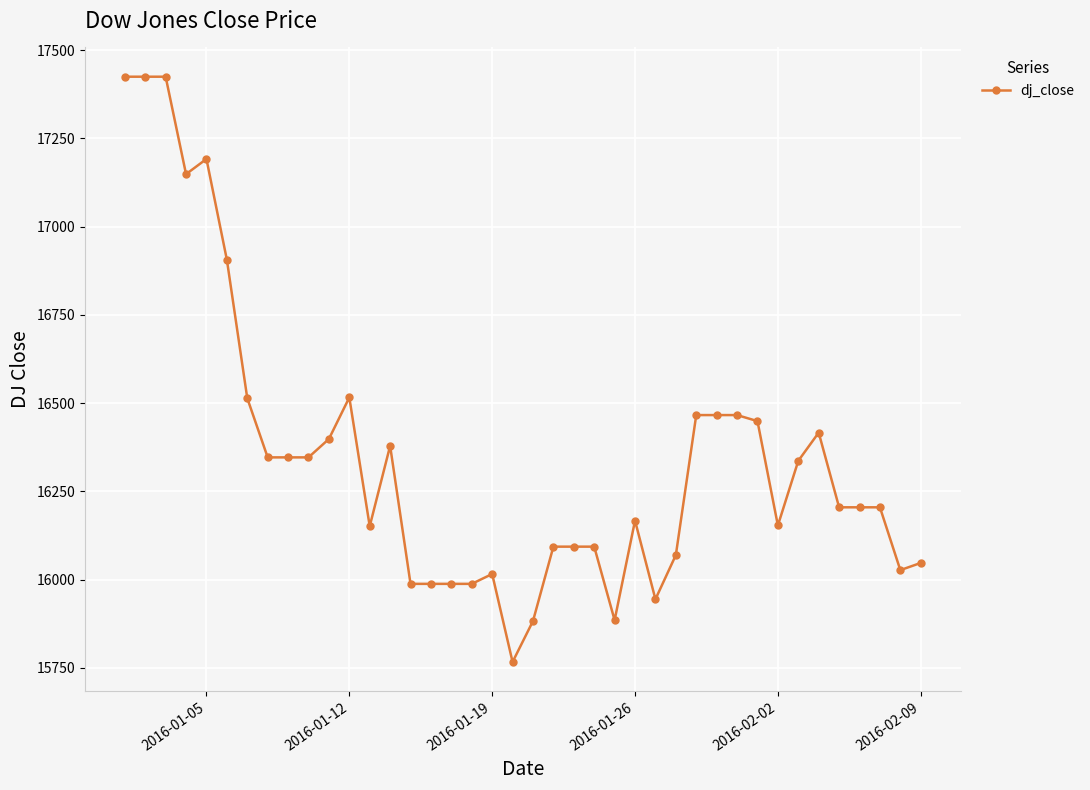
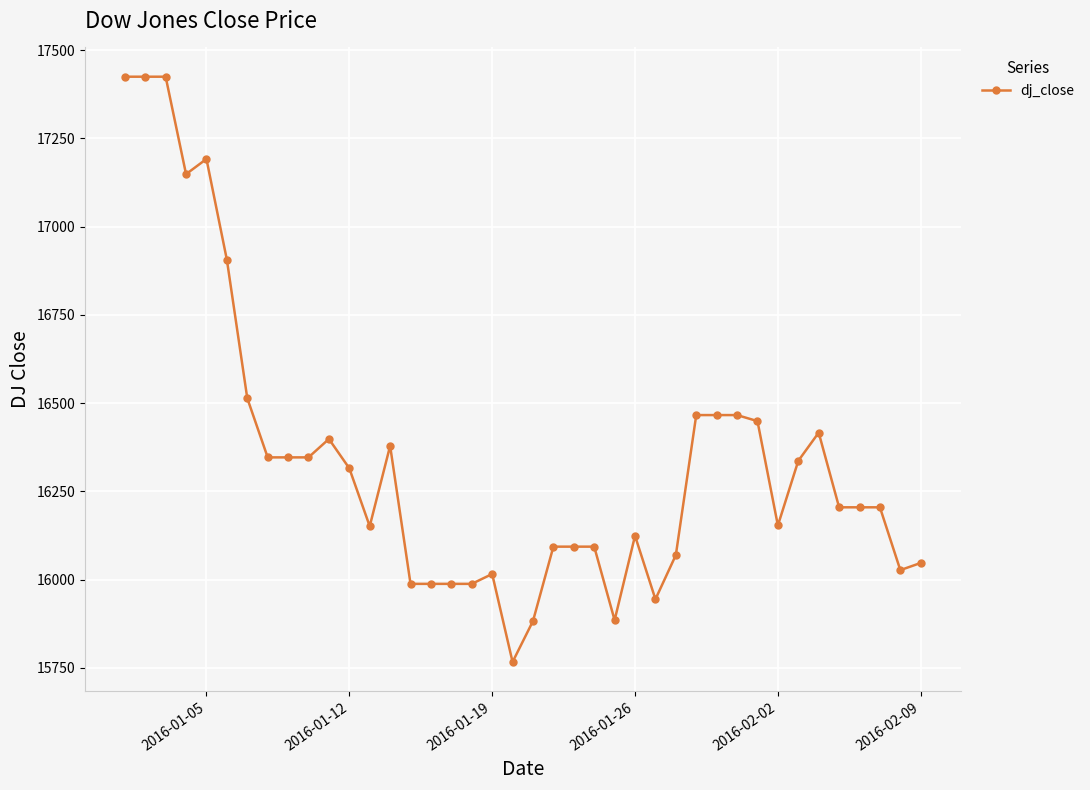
2016-01-12: 16520 -> 16320
2016-01-26: 16170 -> 16120
